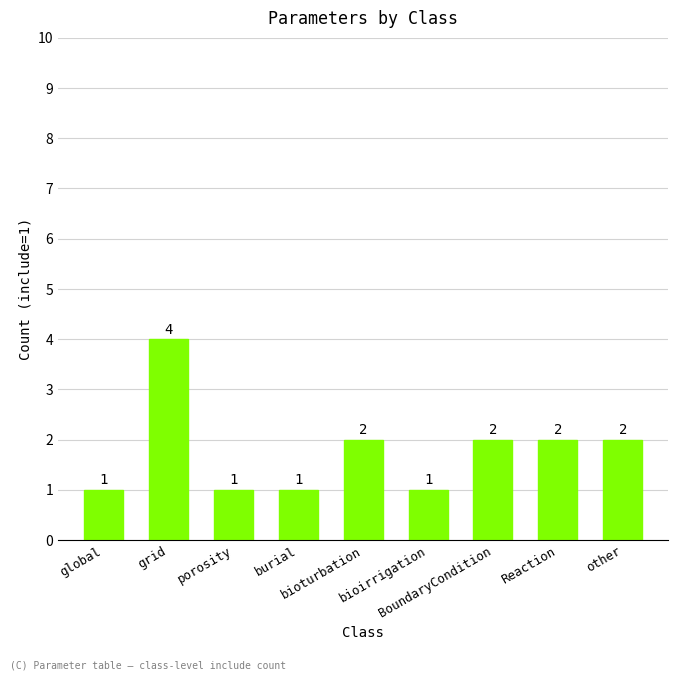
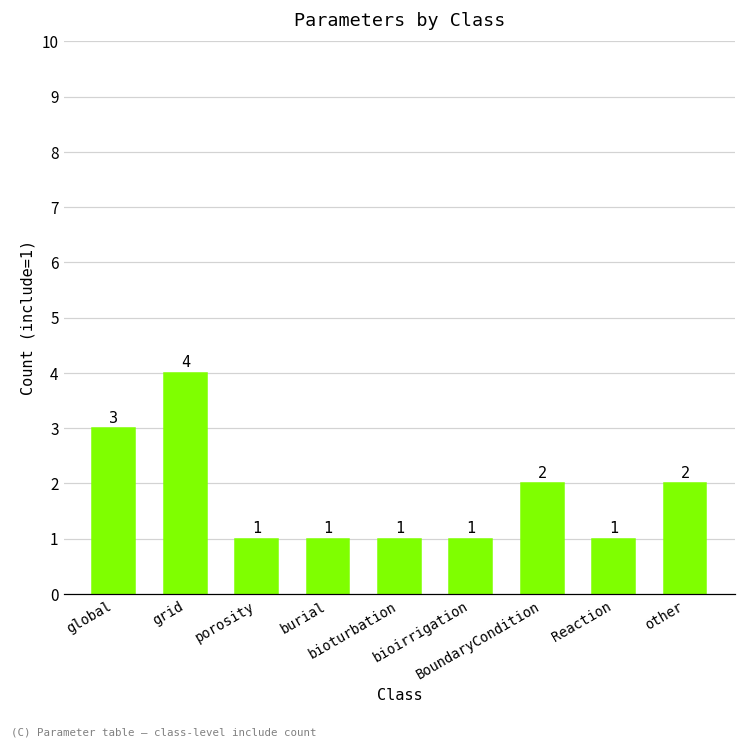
global: 1 -> 3
bioturbation: 2 -> 1
Reaction: 2 -> 1
